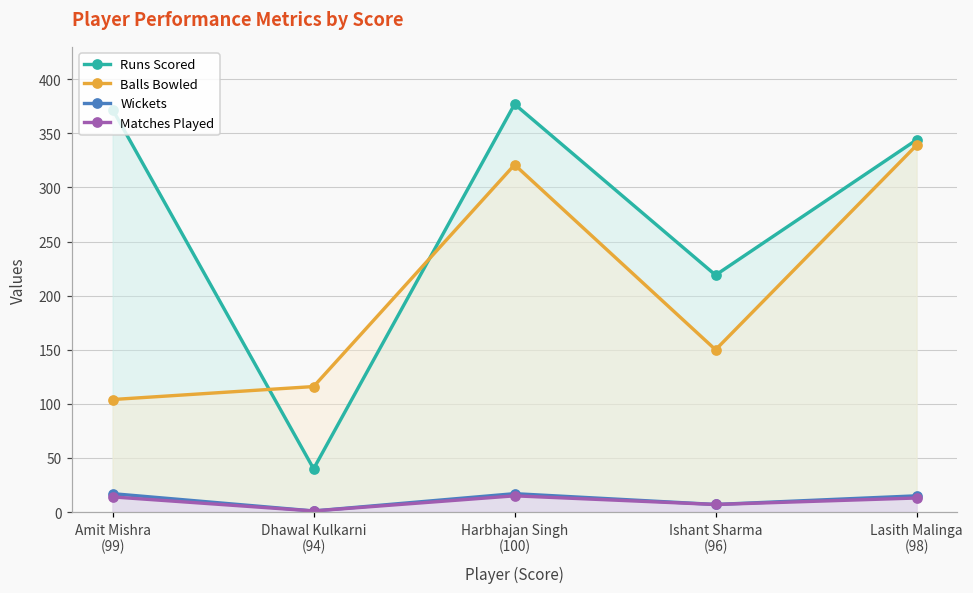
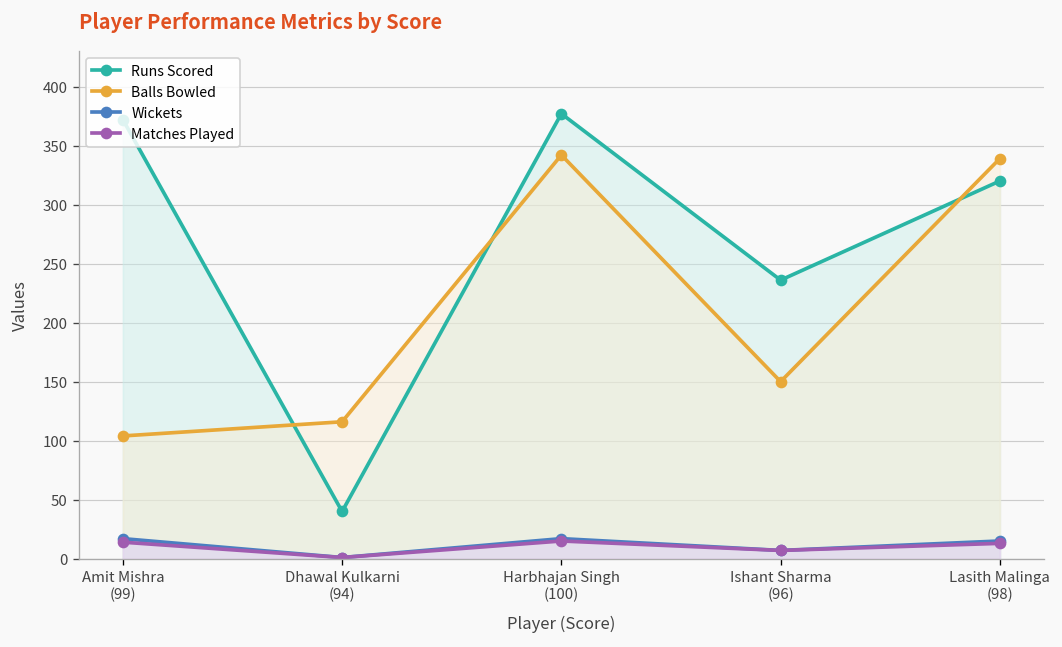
Balls Bowled, Harbhajan Singh (100): 320 -> 340
Runs Scored, Ishant Sharma (96): 220 -> 240
Runs Scored, Lasith Malinga (98): 340 -> 320
